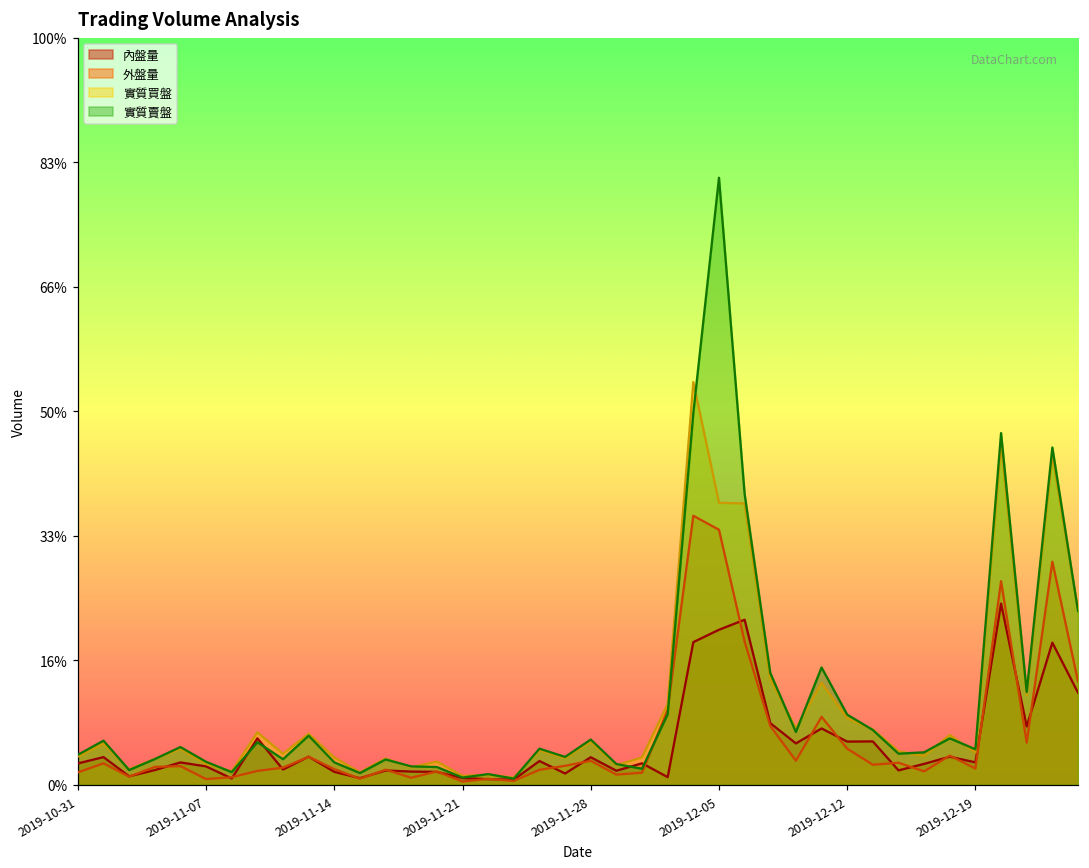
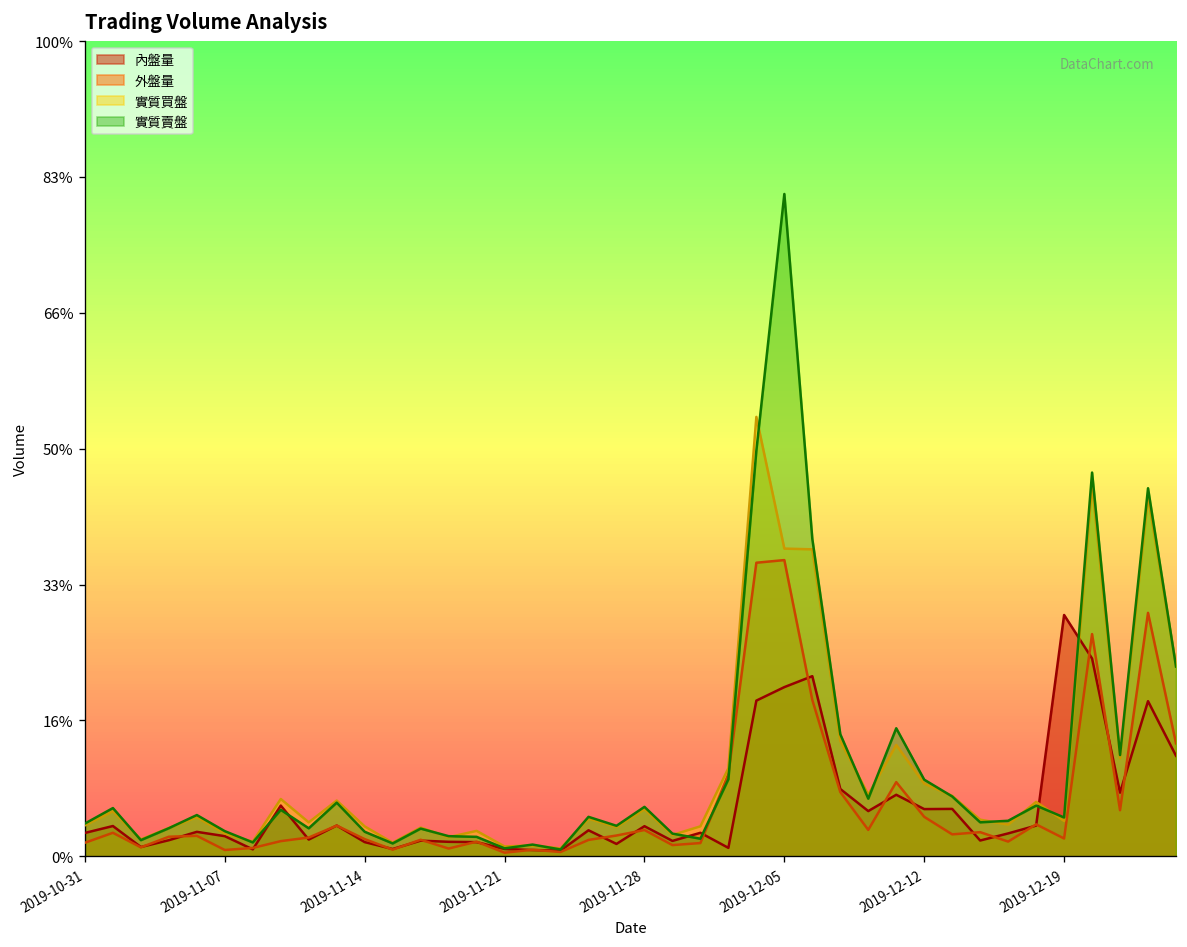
外盤量, 2019-12-05: 34% -> 36%
內盤量, 2019-12-19: 3% -> 30%
